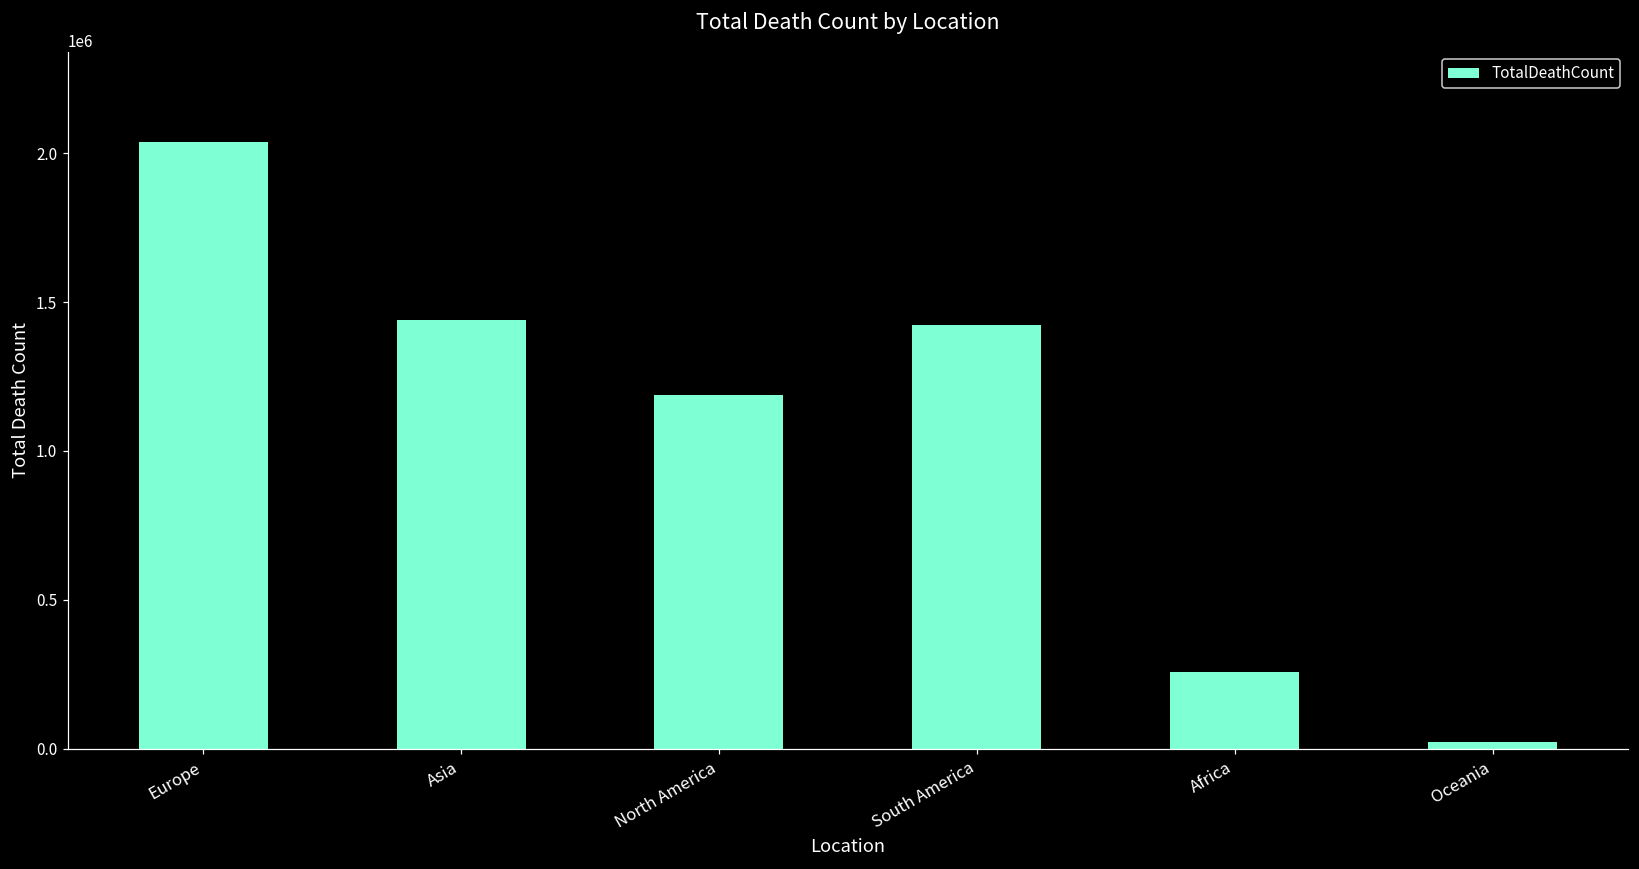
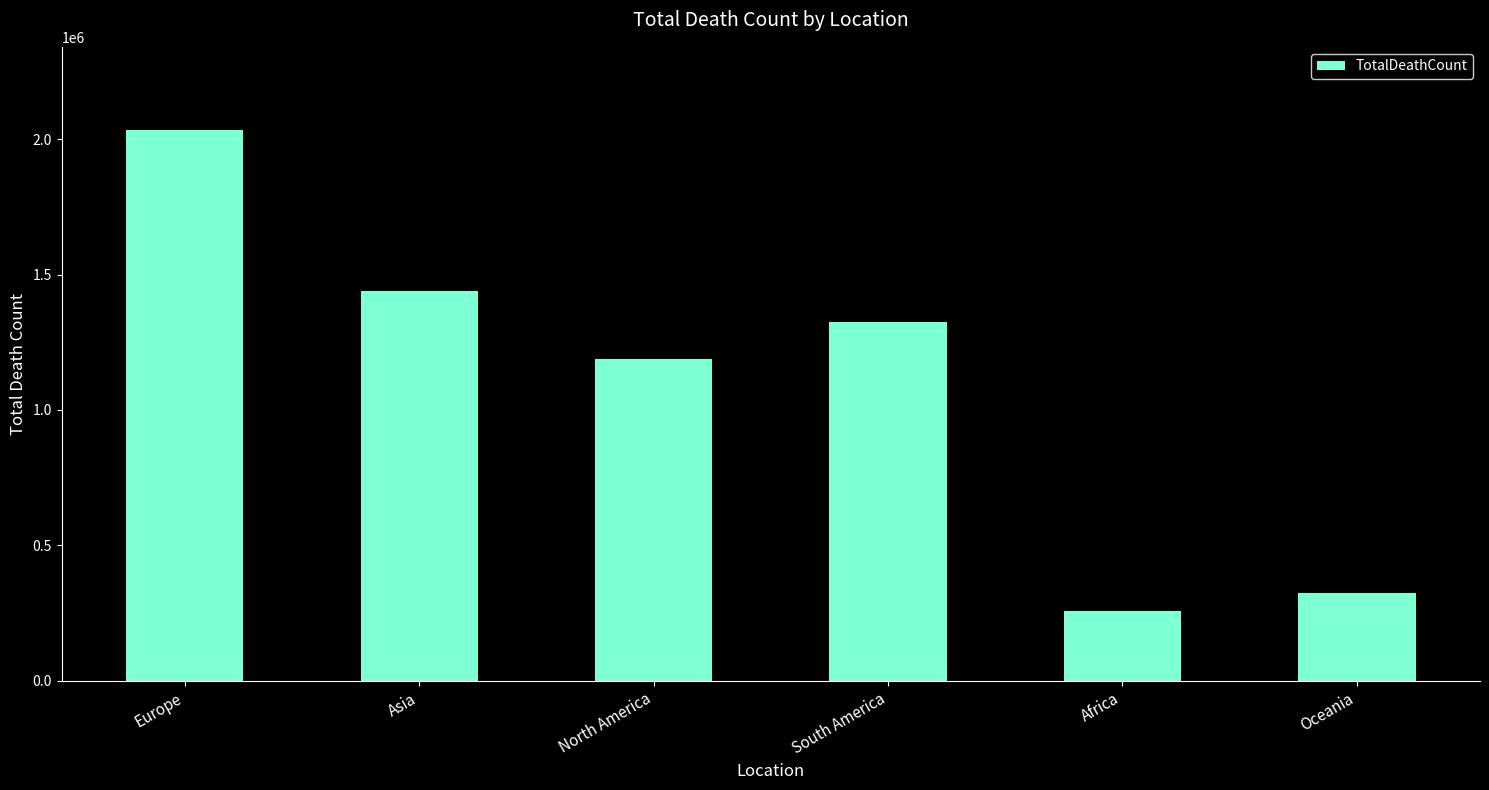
South America: 1420000 -> 1330000
Oceania: 20000 -> 320000
